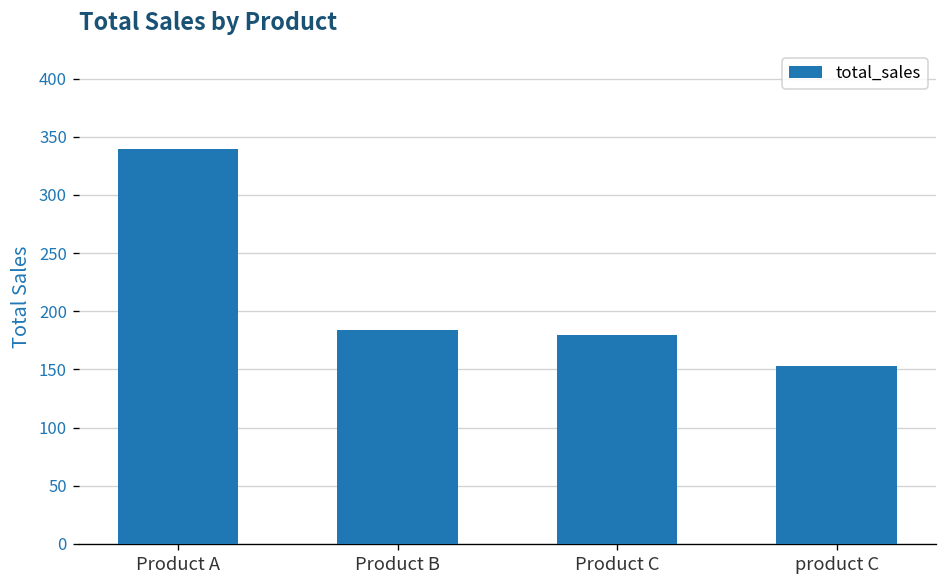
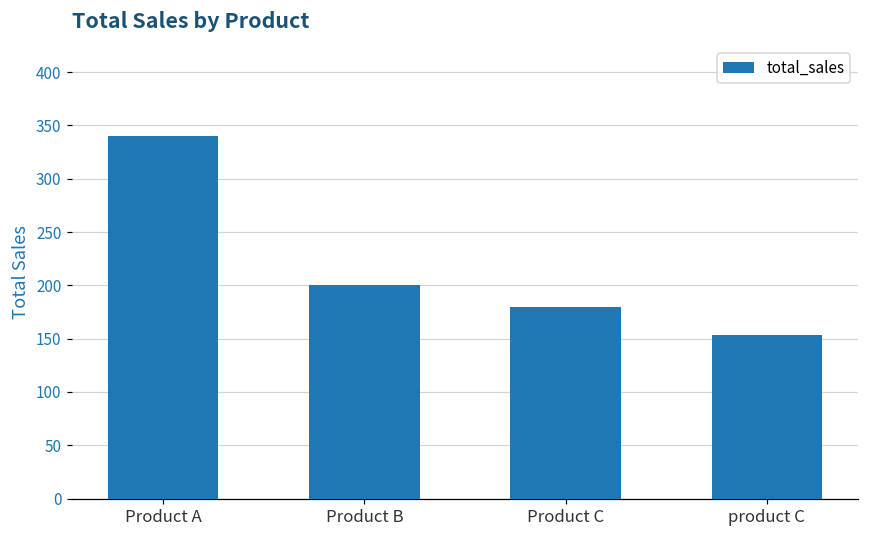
Product B: 180 -> 200
